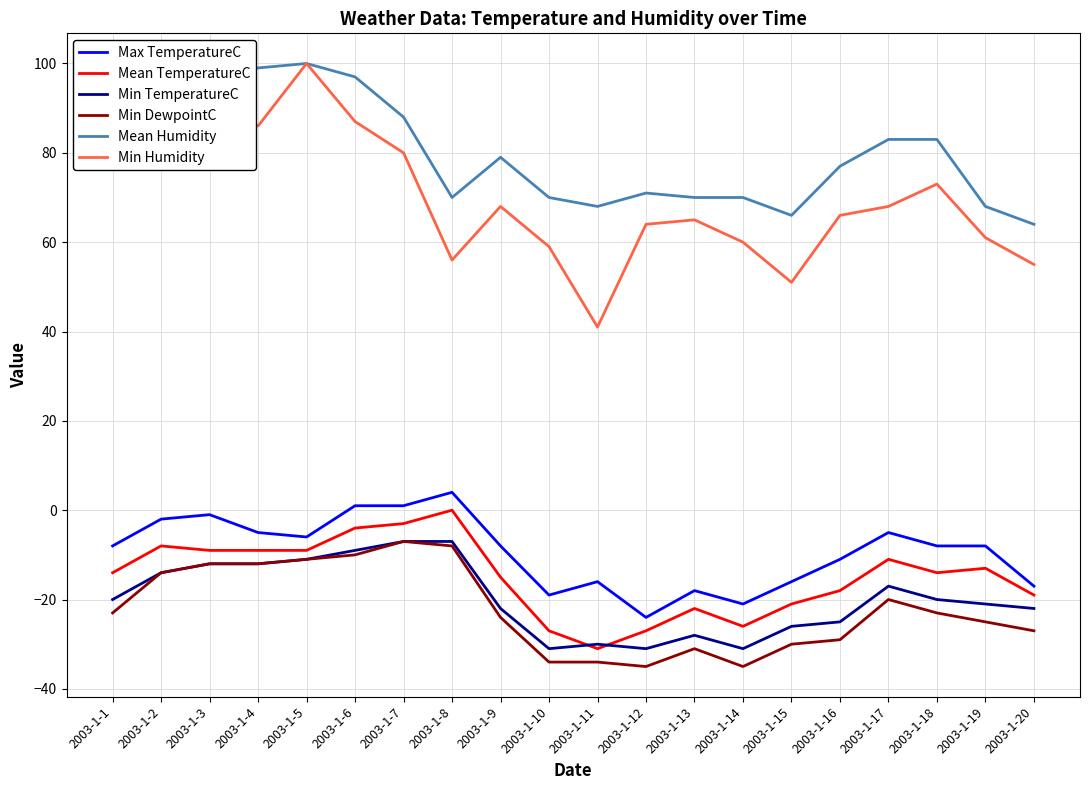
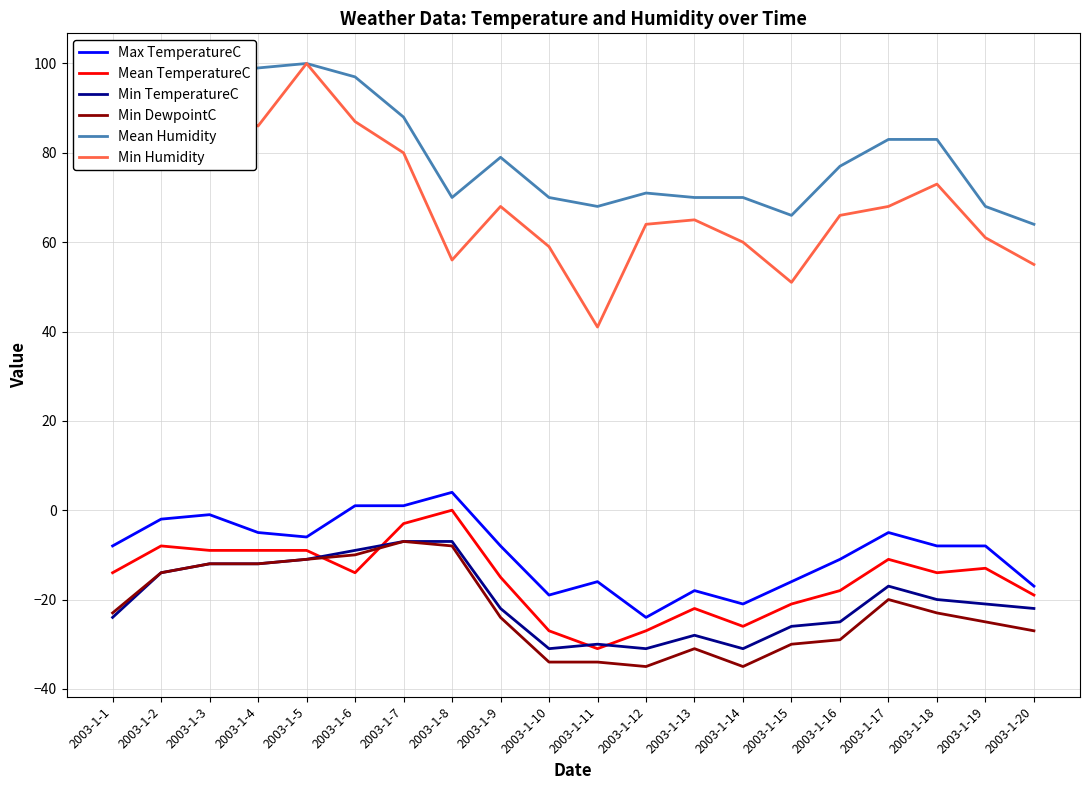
Min TemperatureC, 2003-1-1: -20 -> -24
Mean TemperatureC, 2003-1-6: -4 -> -14
